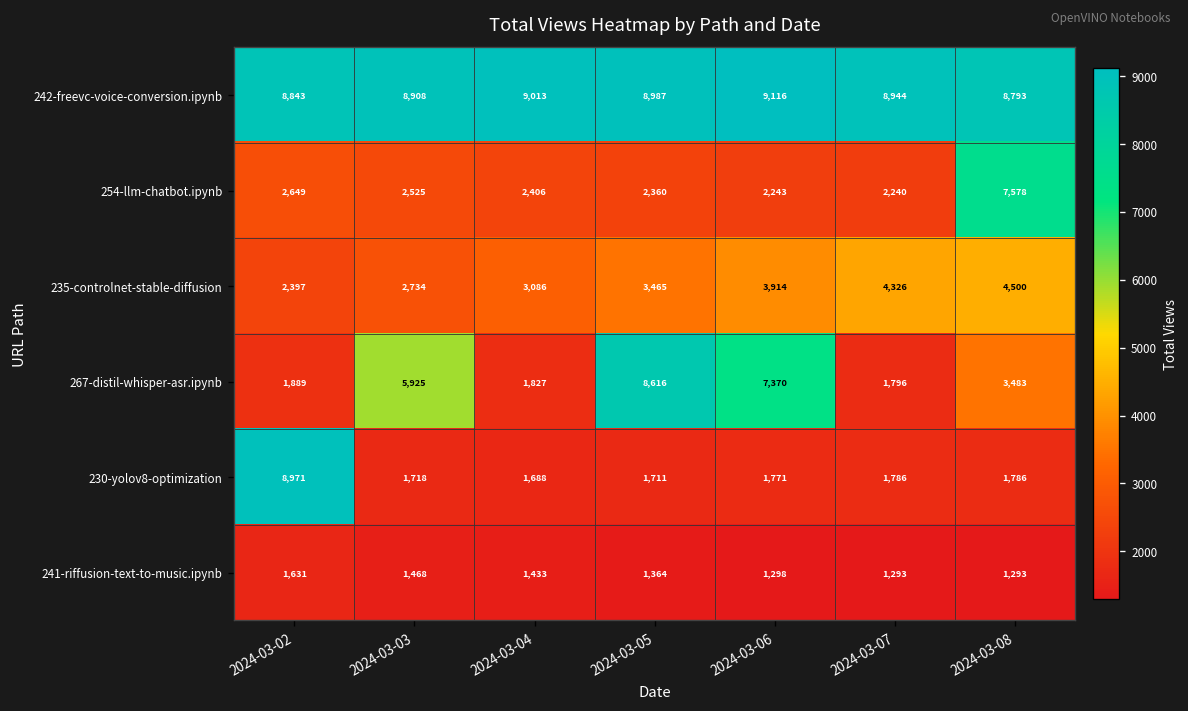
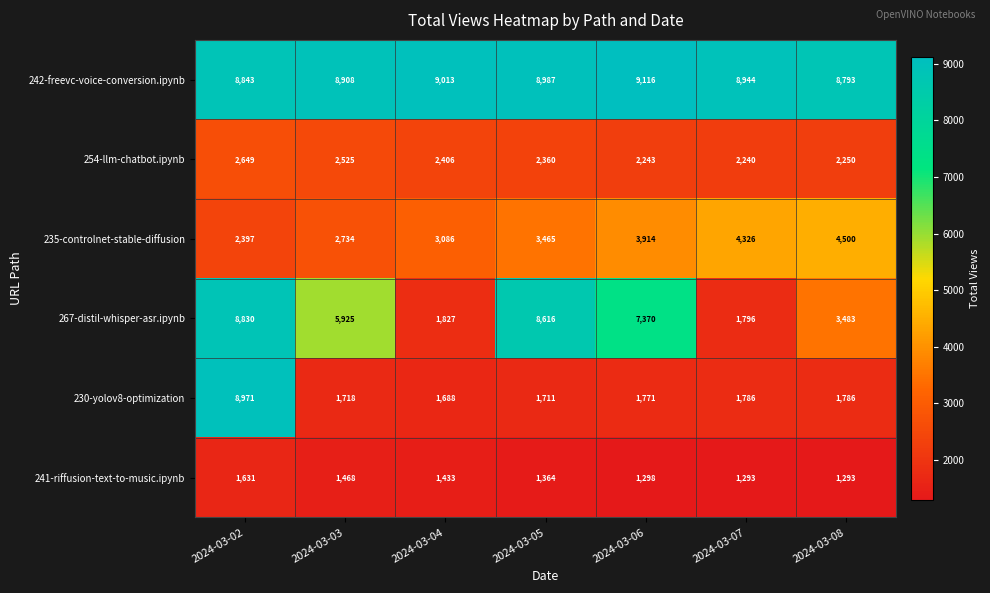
254-llm-chatbot.ipynb, 2024-03-08: 7,578 -> 2,250
267-distil-whisper-asr.ipynb, 2024-03-02: 1,889 -> 8,830
